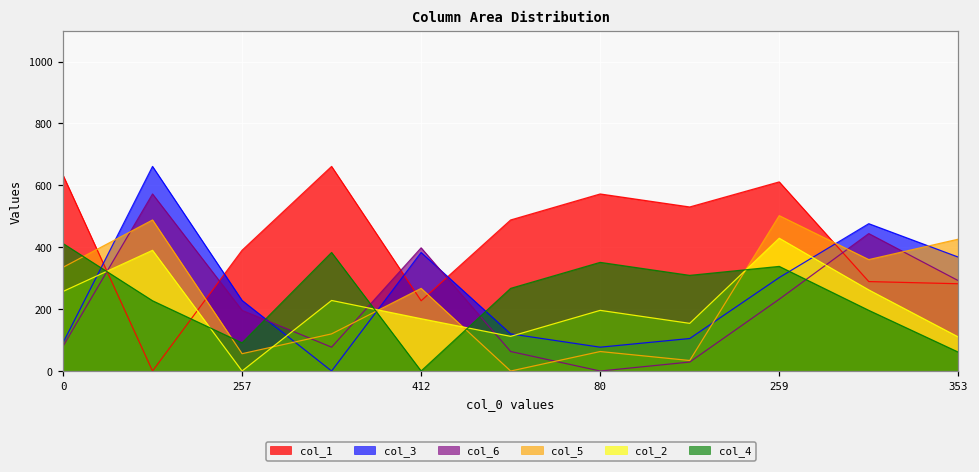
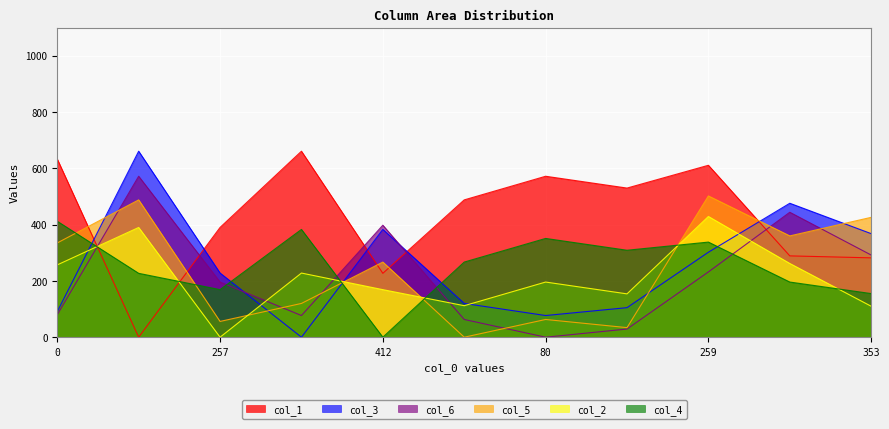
col_4, 257: 90 -> 170
col_4, 353: 60 -> 160
